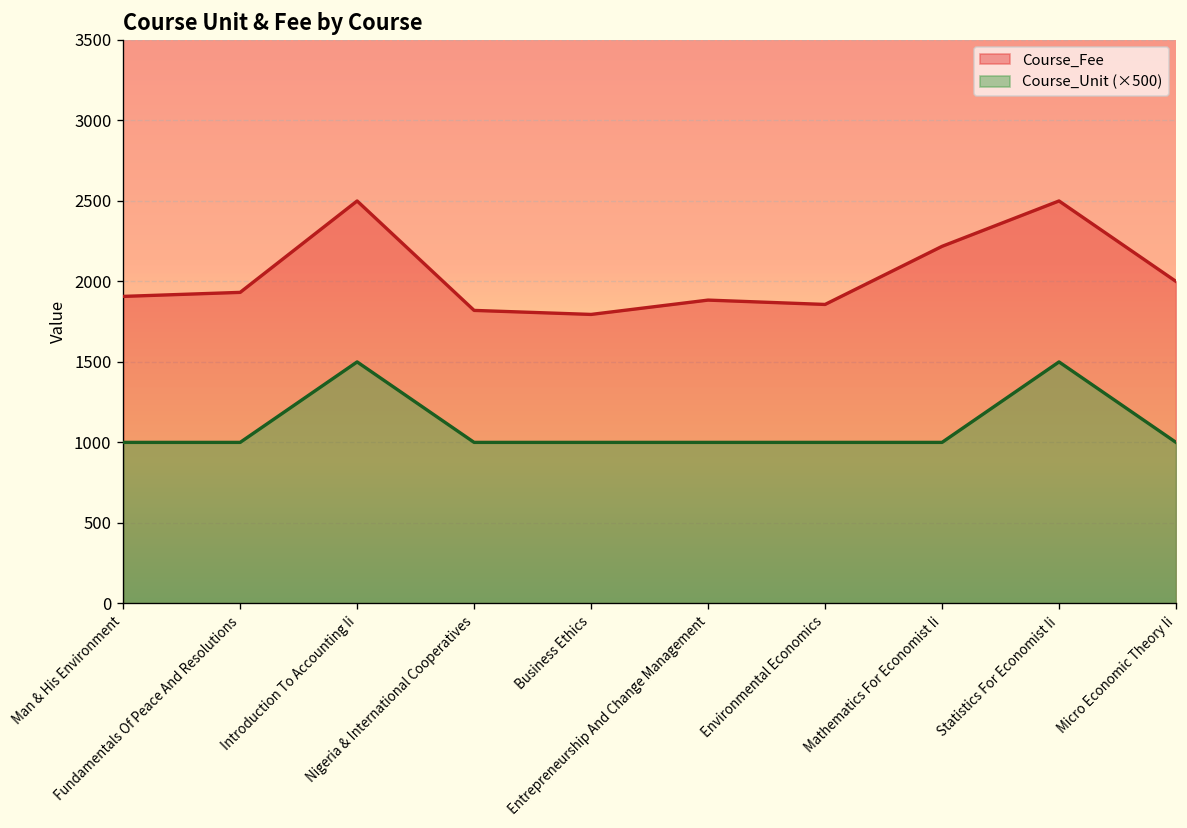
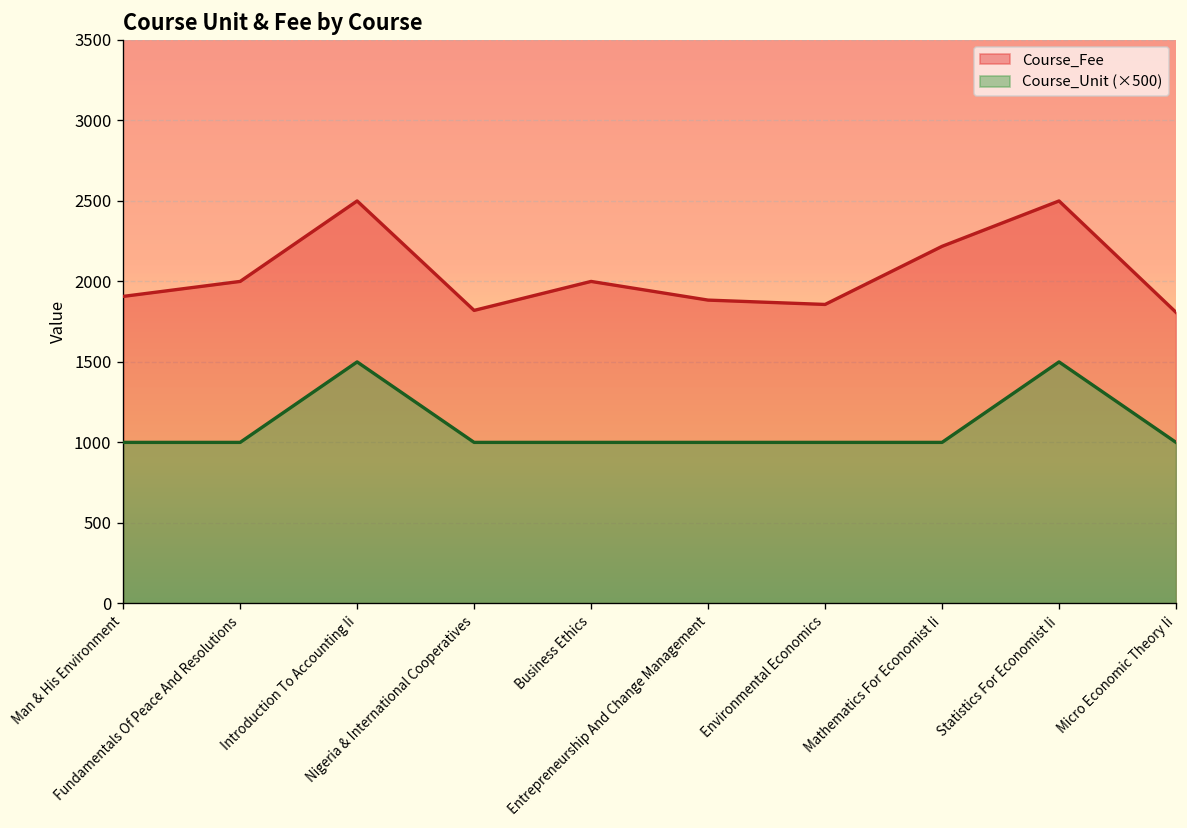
Course_Fee, Fundamentals Of Peace And Resolutions: 1930 -> 2000
Course_Fee, Business Ethics: 1800 -> 2000
Course_Fee, Micro Economic Theory Ii: 2000 -> 1810
